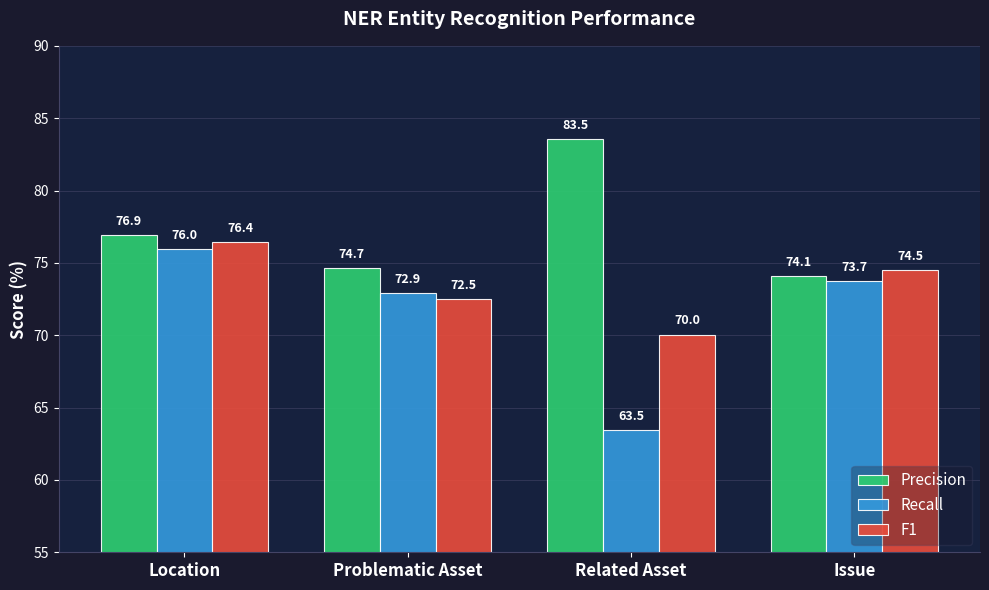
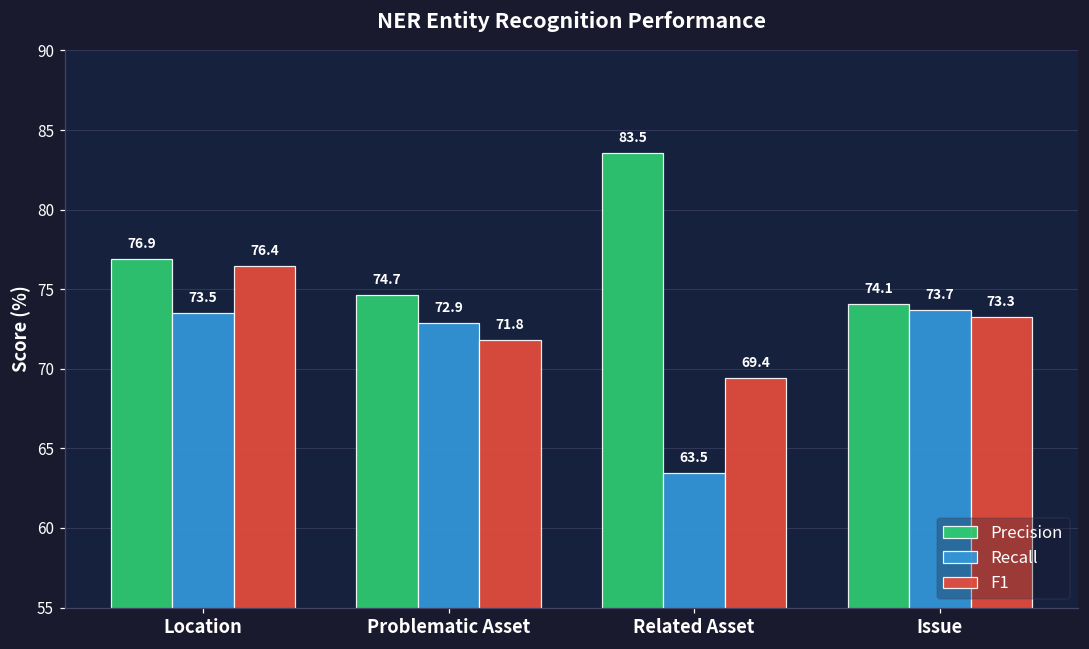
Recall, Location: 76.0 -> 73.5
F1, Problematic Asset: 72.5 -> 71.8
F1, Related Asset: 70.0 -> 69.4
F1, Issue: 74.5 -> 73.3
